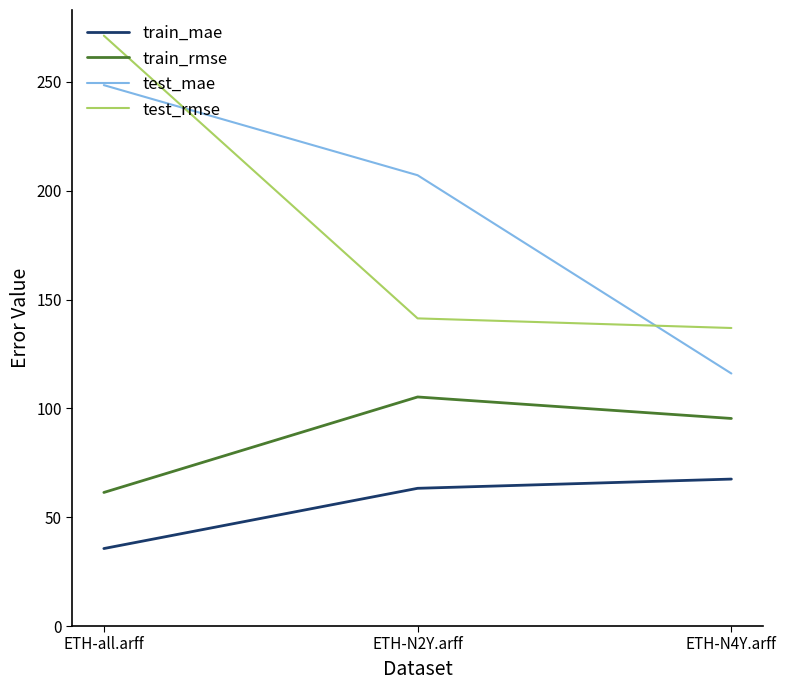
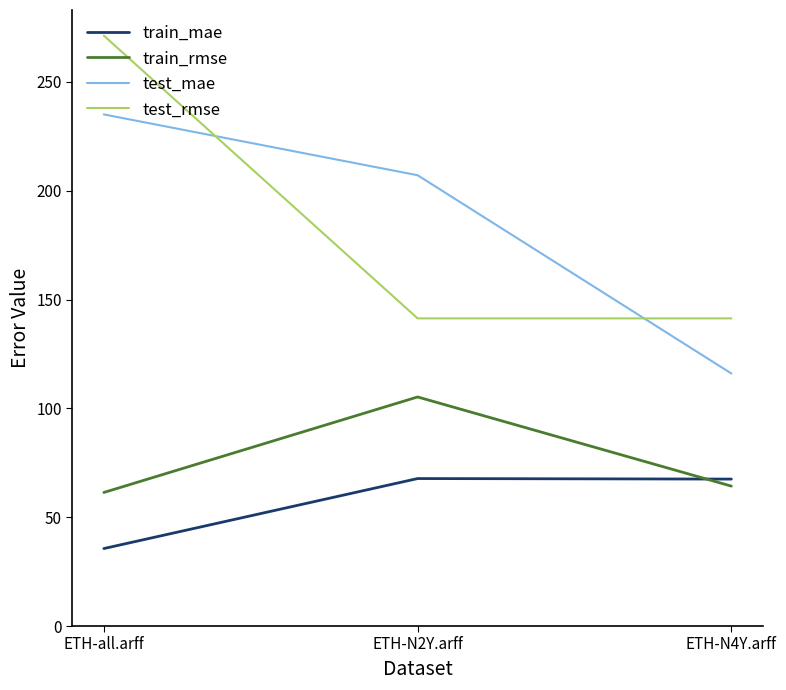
test_mae, ETH-all.arff: 249 -> 235
train_mae, ETH-N2Y.arff: 63 -> 68
train_rmse, ETH-N4Y.arff: 95 -> 64
test_rmse, ETH-N4Y.arff: 137 -> 141
